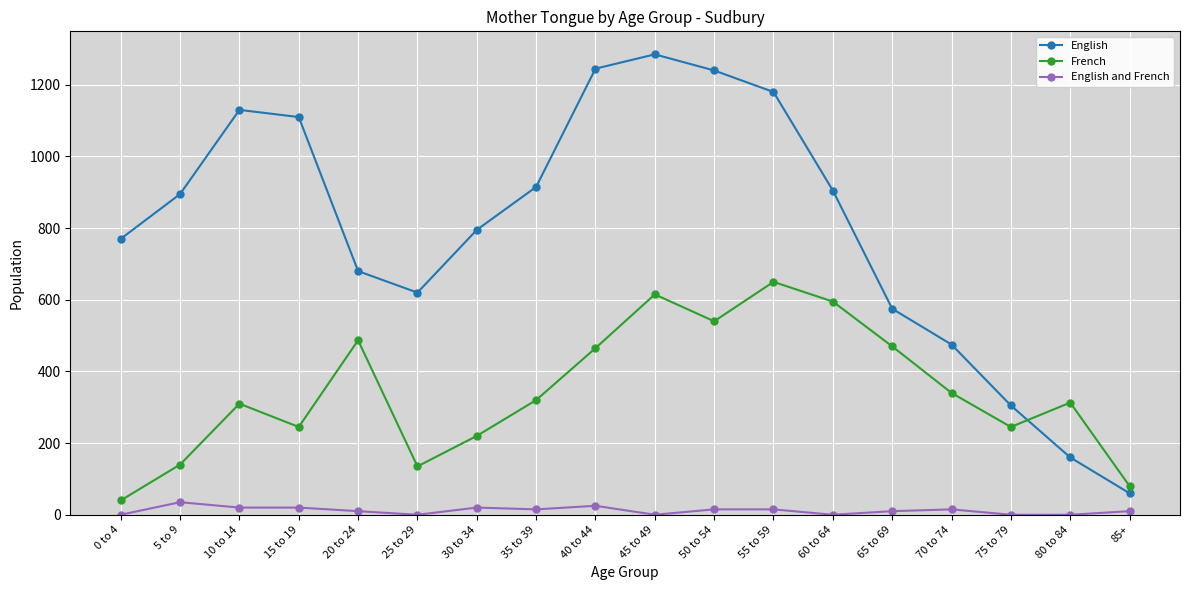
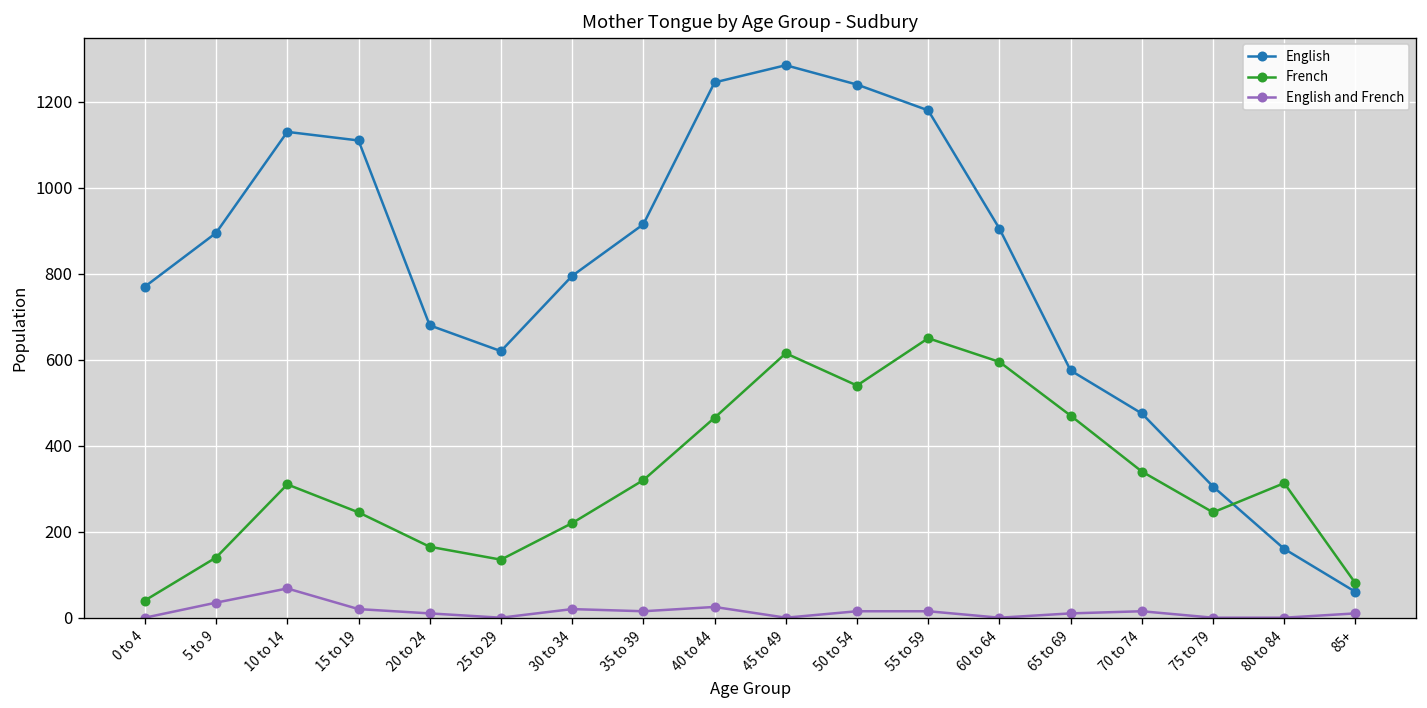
English and French, 10 to 14: 20 -> 70
French, 20 to 24: 490 -> 170
